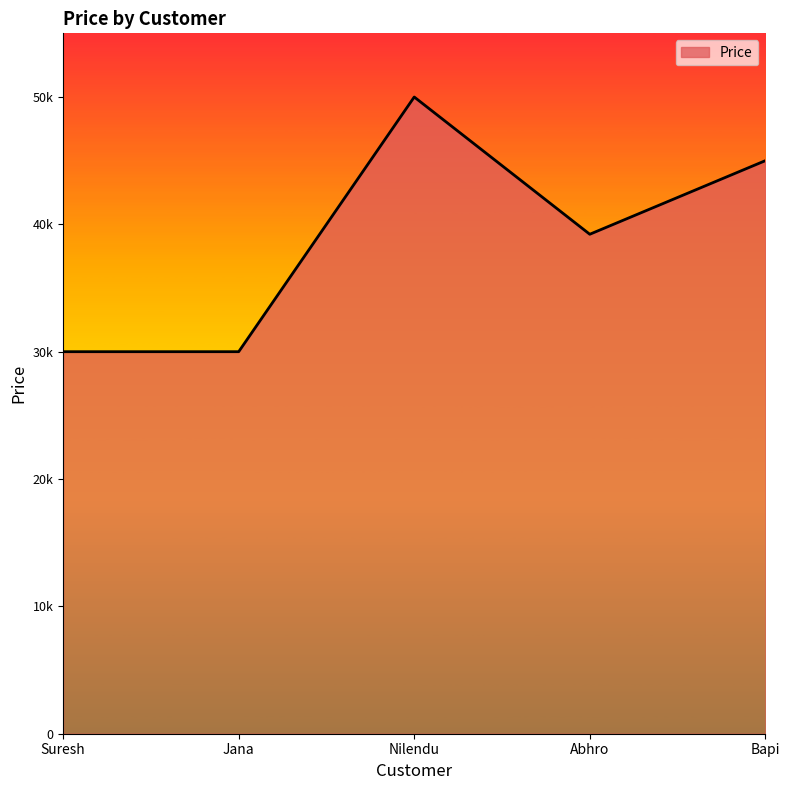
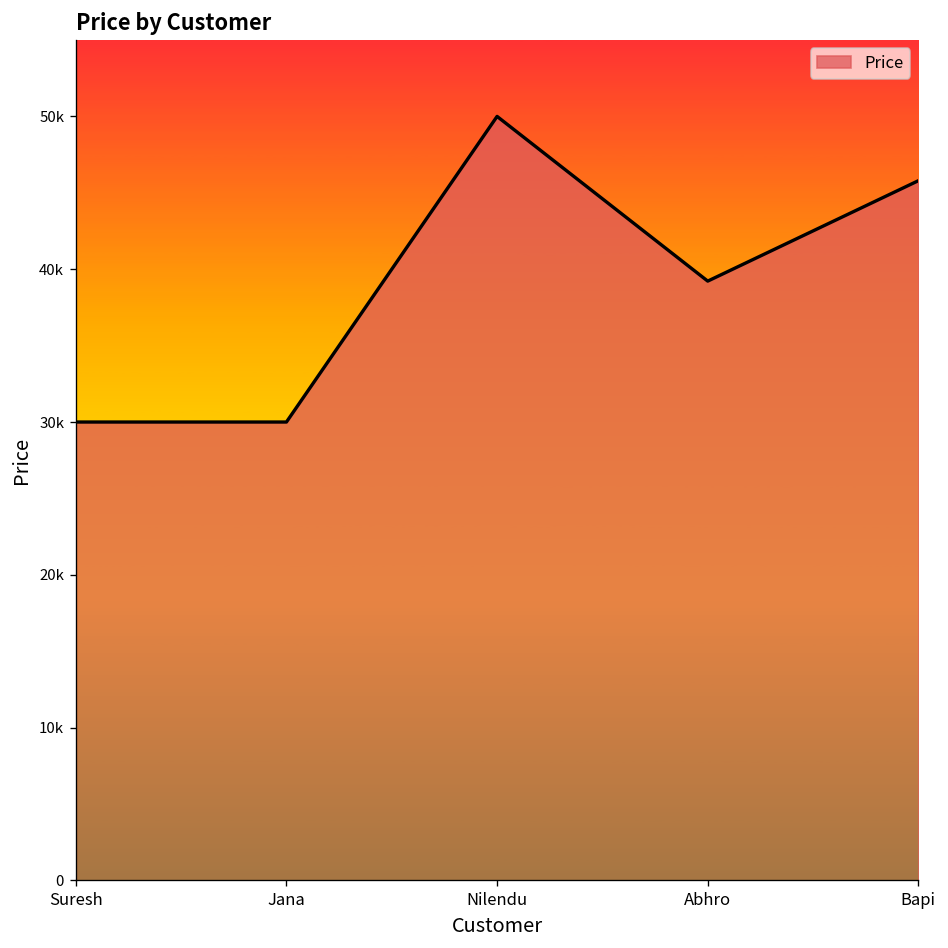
Bapi: 45000 -> 45800
